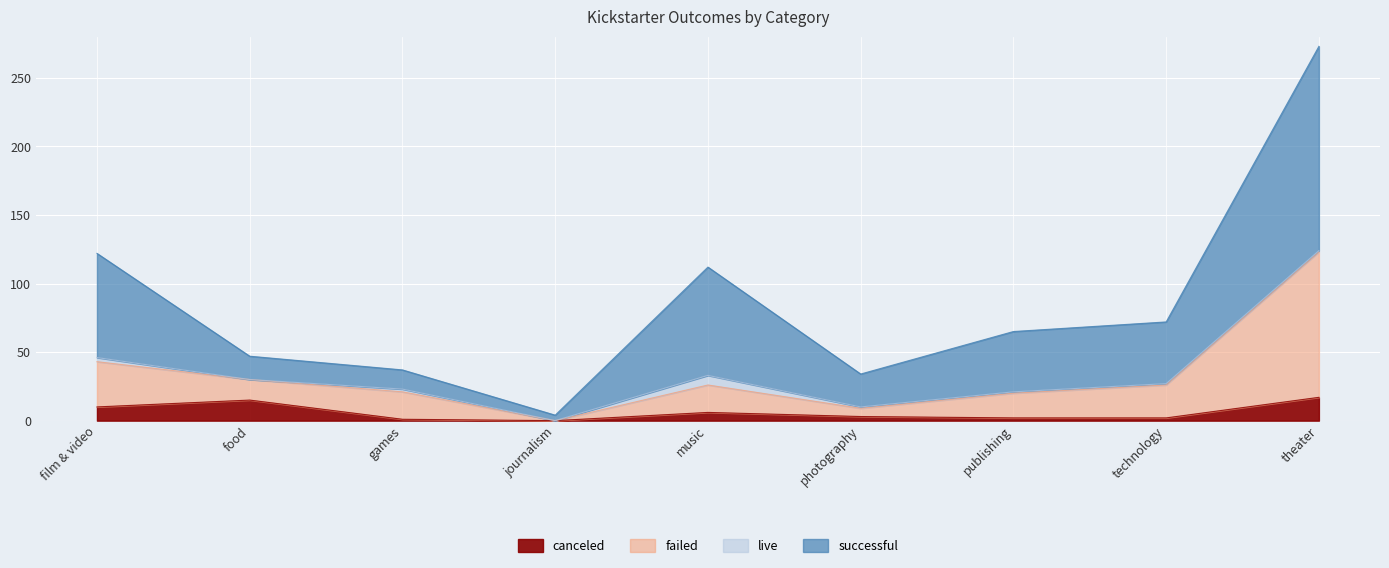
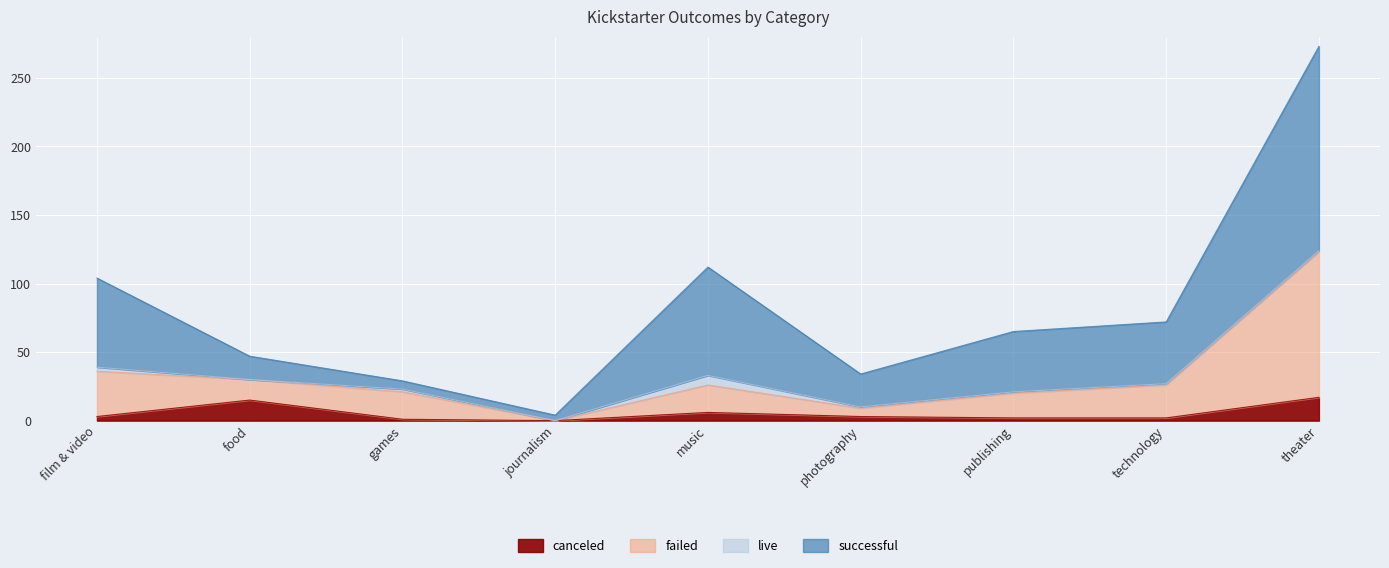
canceled, film & video: 10 -> 3
successful, film & video: 76 -> 65
successful, games: 14 -> 6
